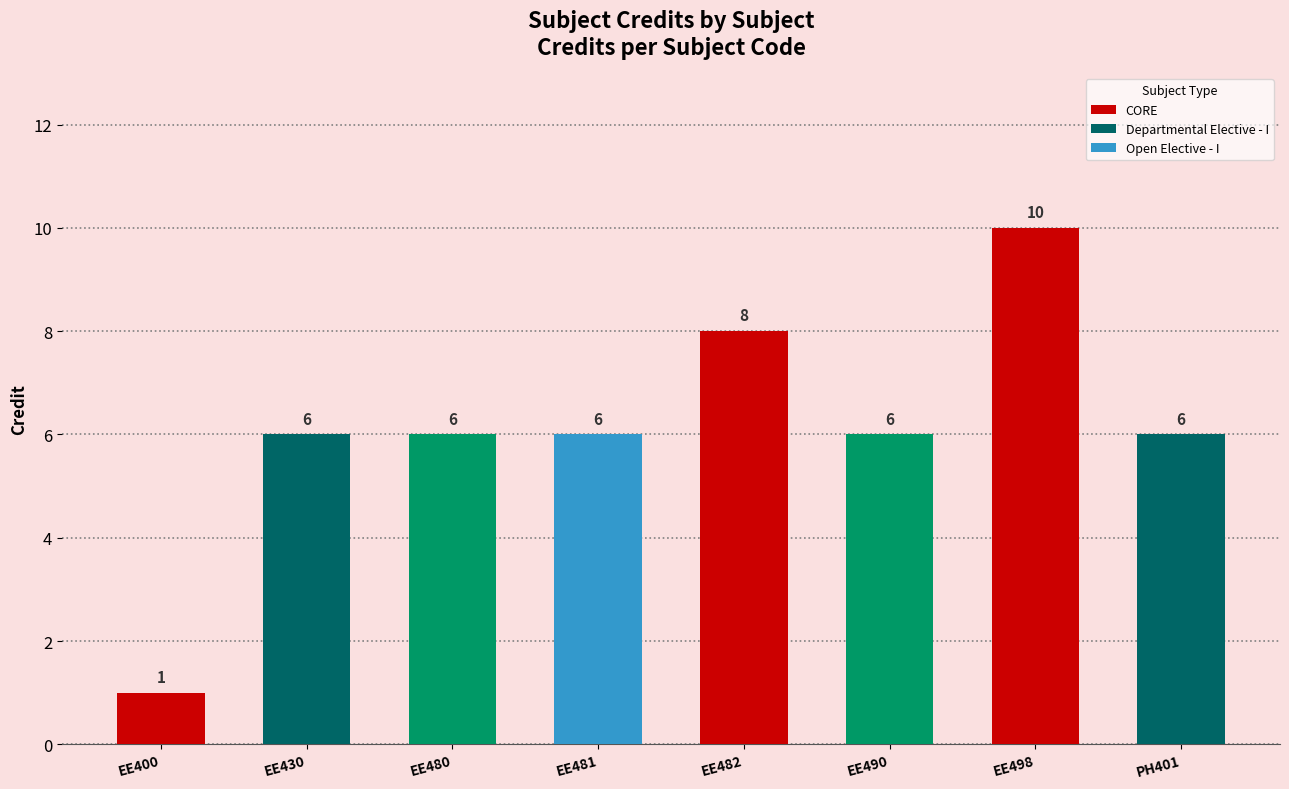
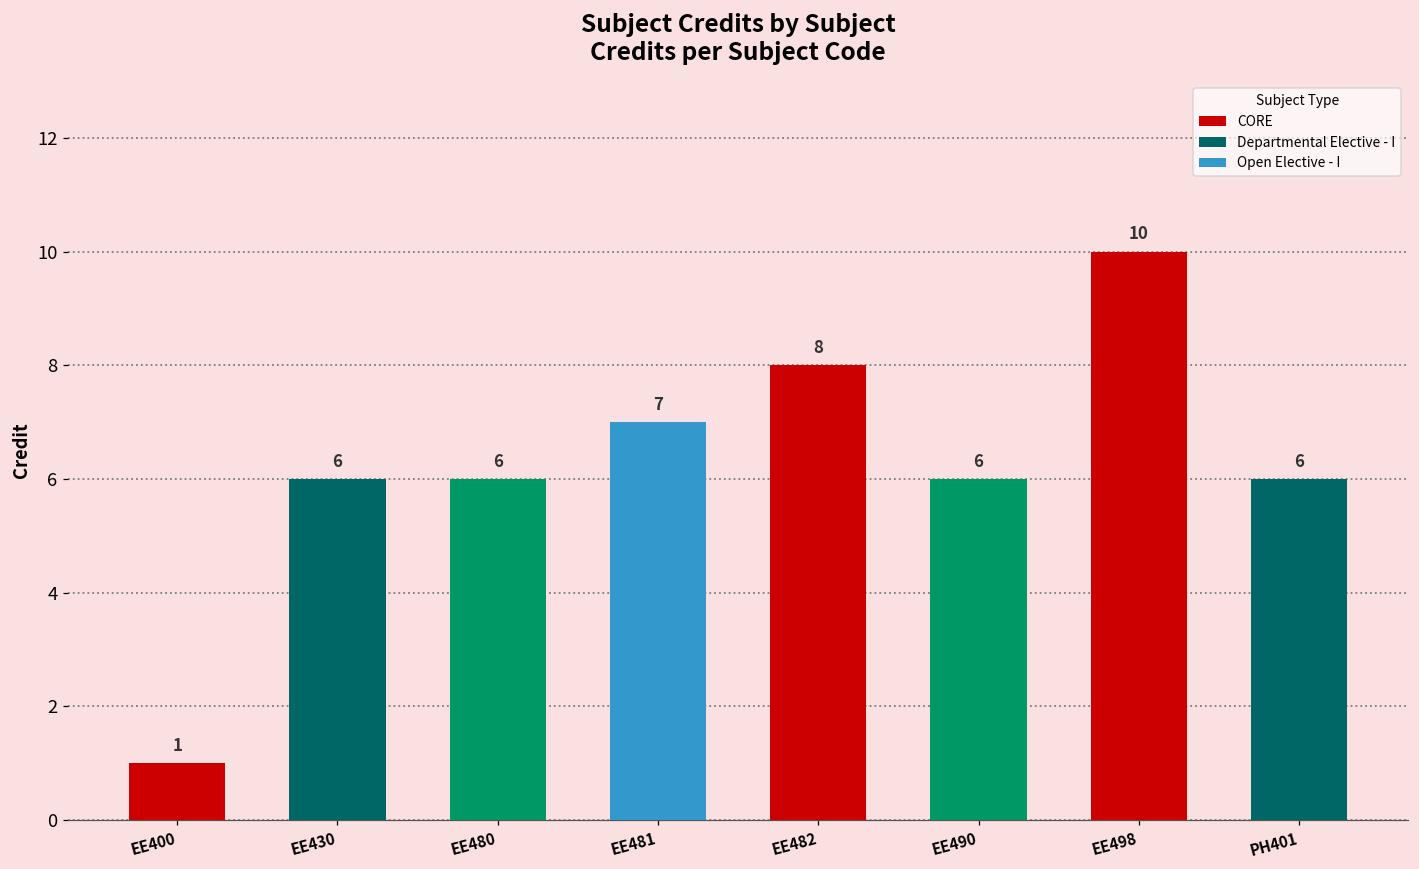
EE481: 6 -> 7
